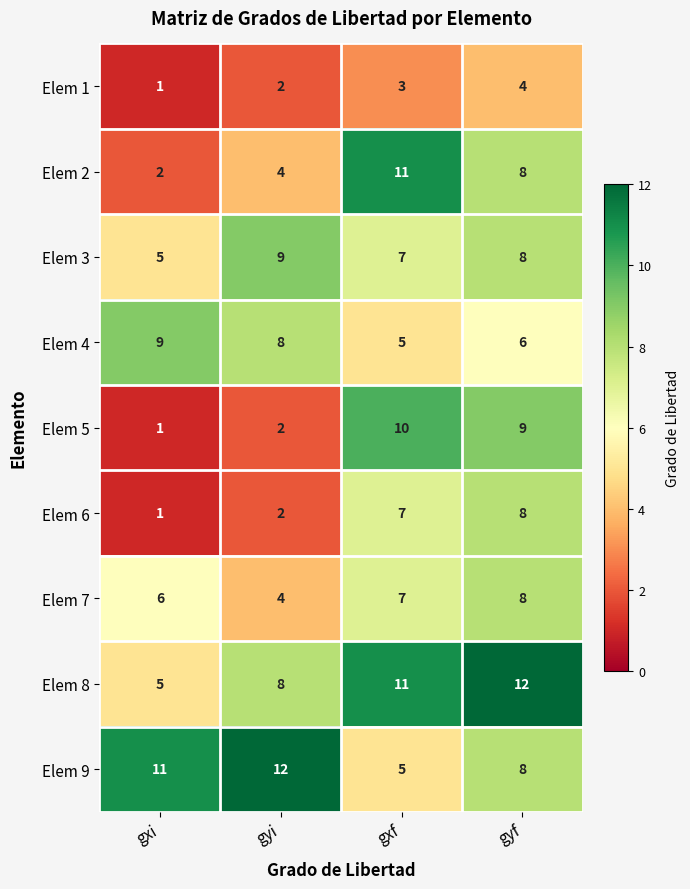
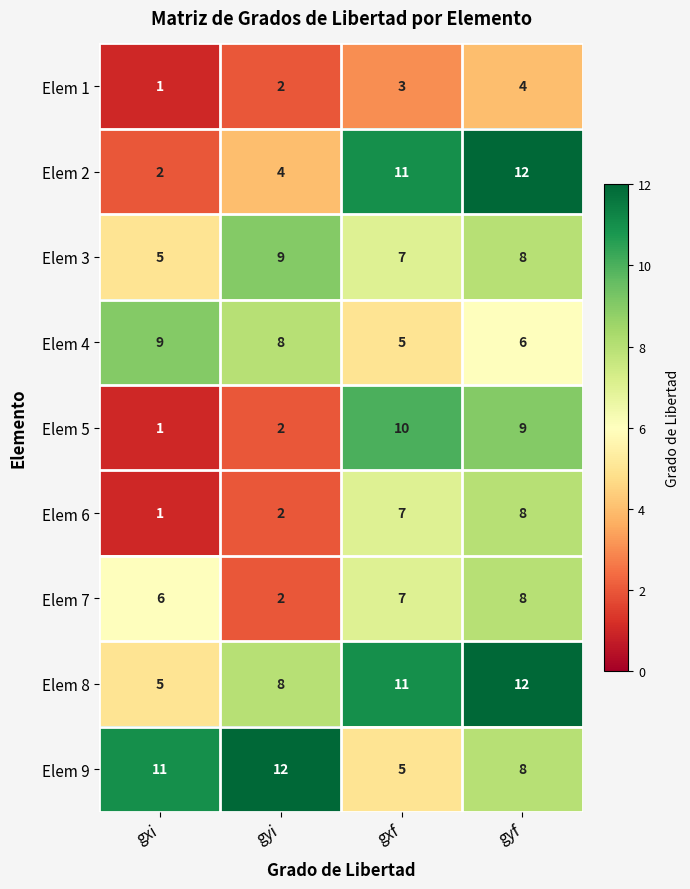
Elem 2, gyf: 8 -> 12
Elem 7, gyi: 4 -> 2
